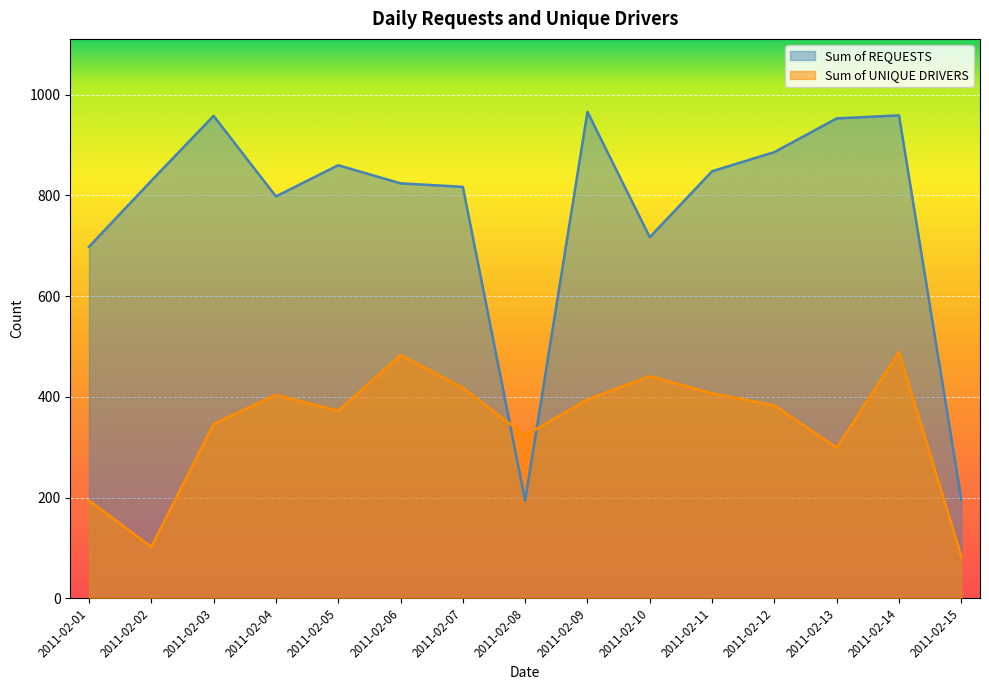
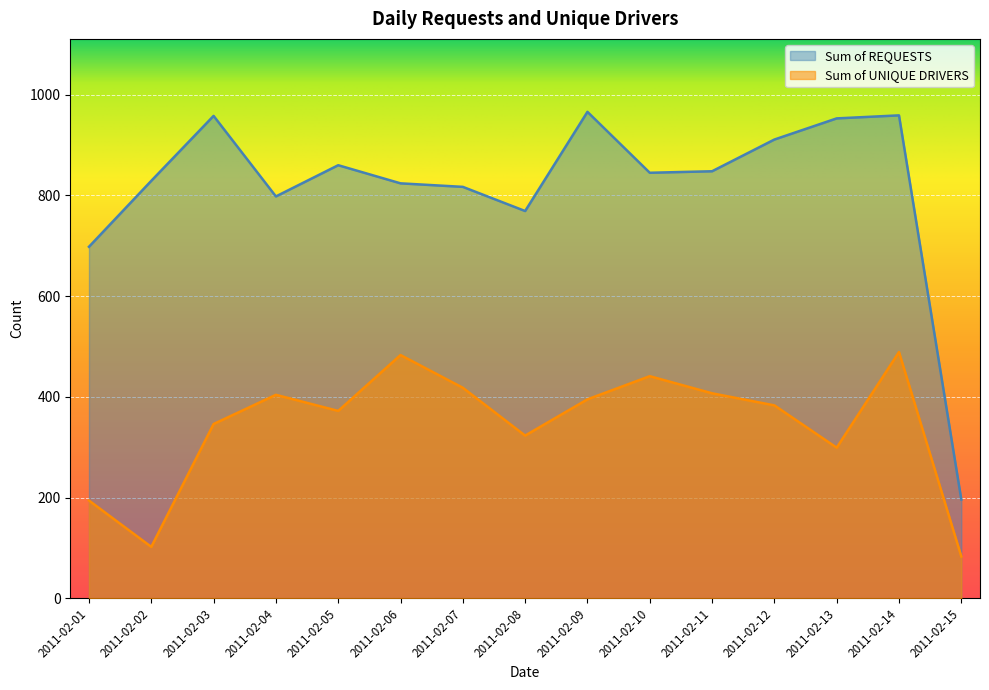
Sum of REQUESTS, 2011-02-08: 190 -> 770
Sum of REQUESTS, 2011-02-10: 720 -> 850
Sum of REQUESTS, 2011-02-12: 890 -> 910
